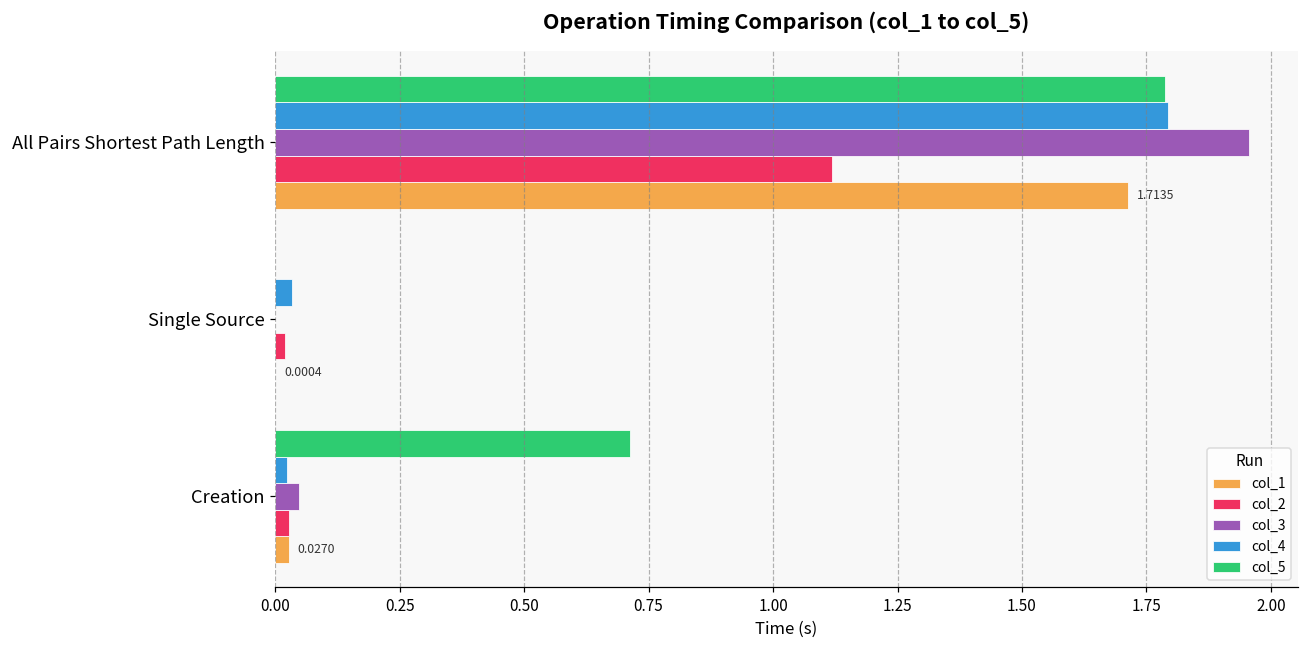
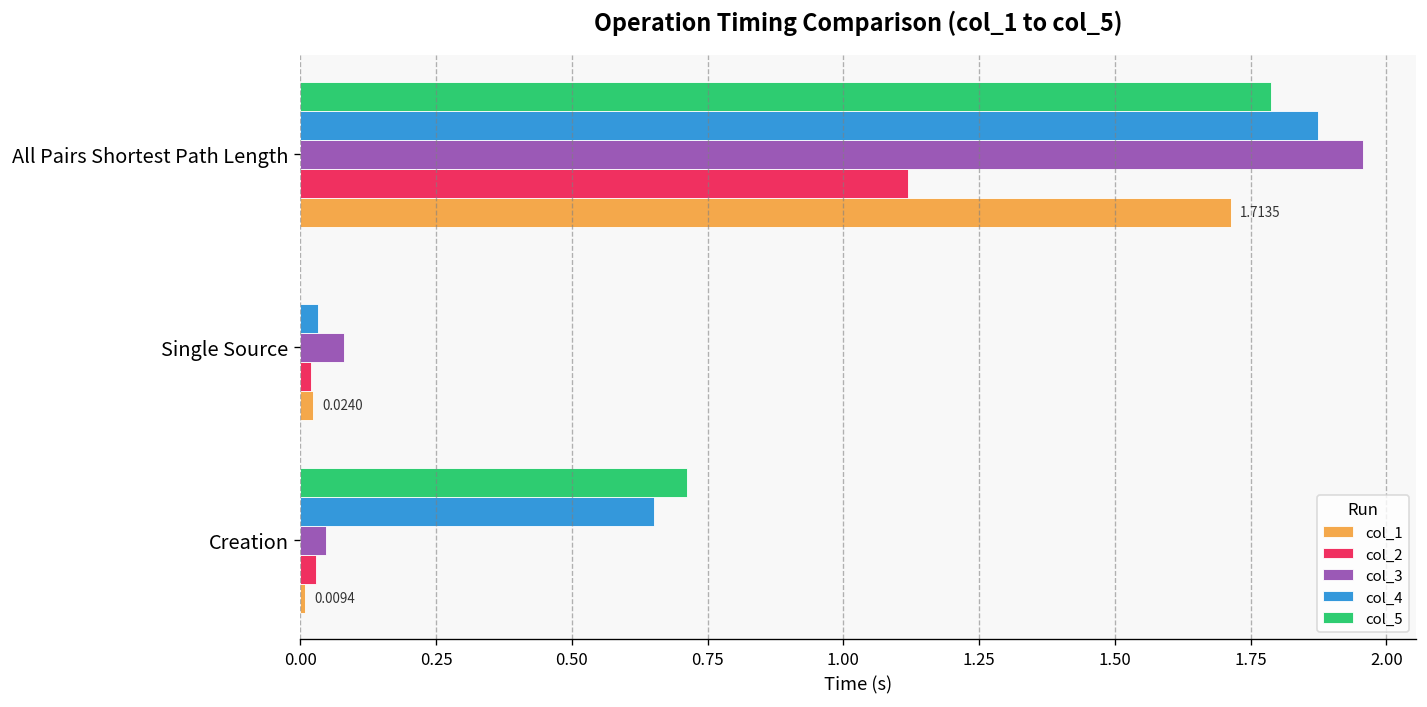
col_4, All Pairs Shortest Path Length: 1.79 -> 1.87
col_3, Single Source: 0.00 -> 0.08
col_1, Single Source: 0.0004 -> 0.0240
col_4, Creation: 0.02 -> 0.65
col_1, Creation: 0.0270 -> 0.0094
